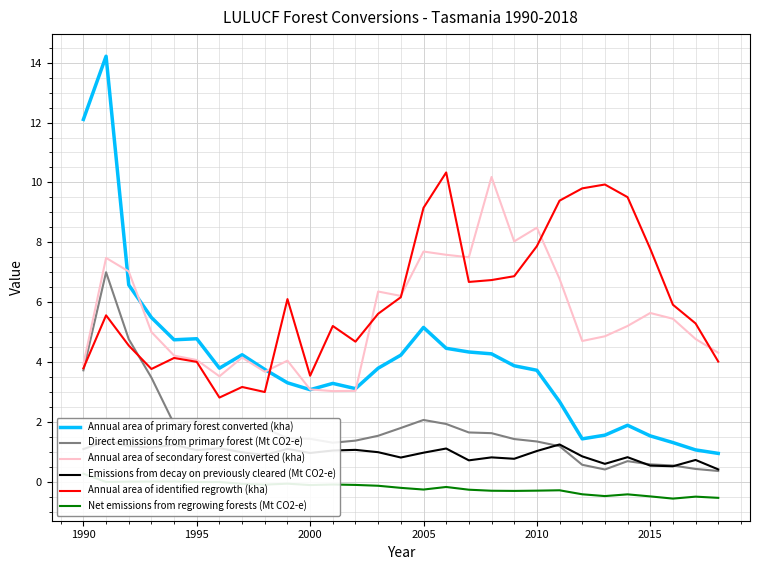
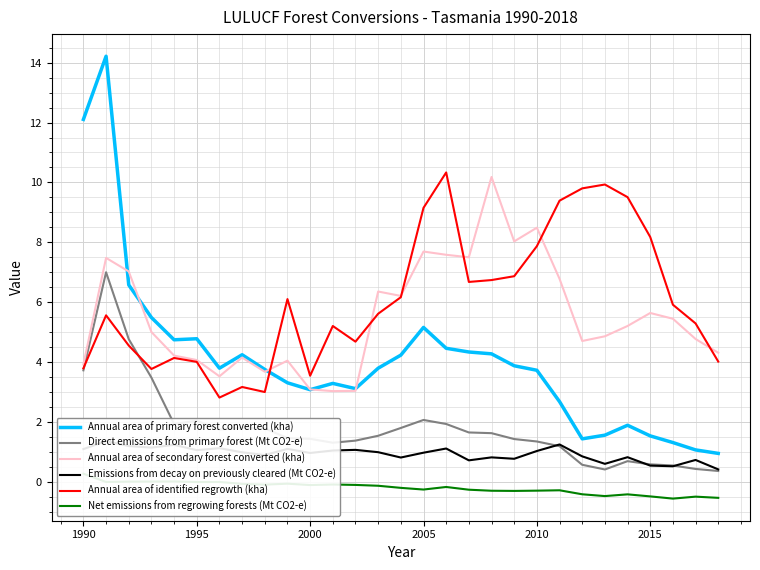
Annual area of identified regrowth (kha), 2015: 7.8 -> 8.2
